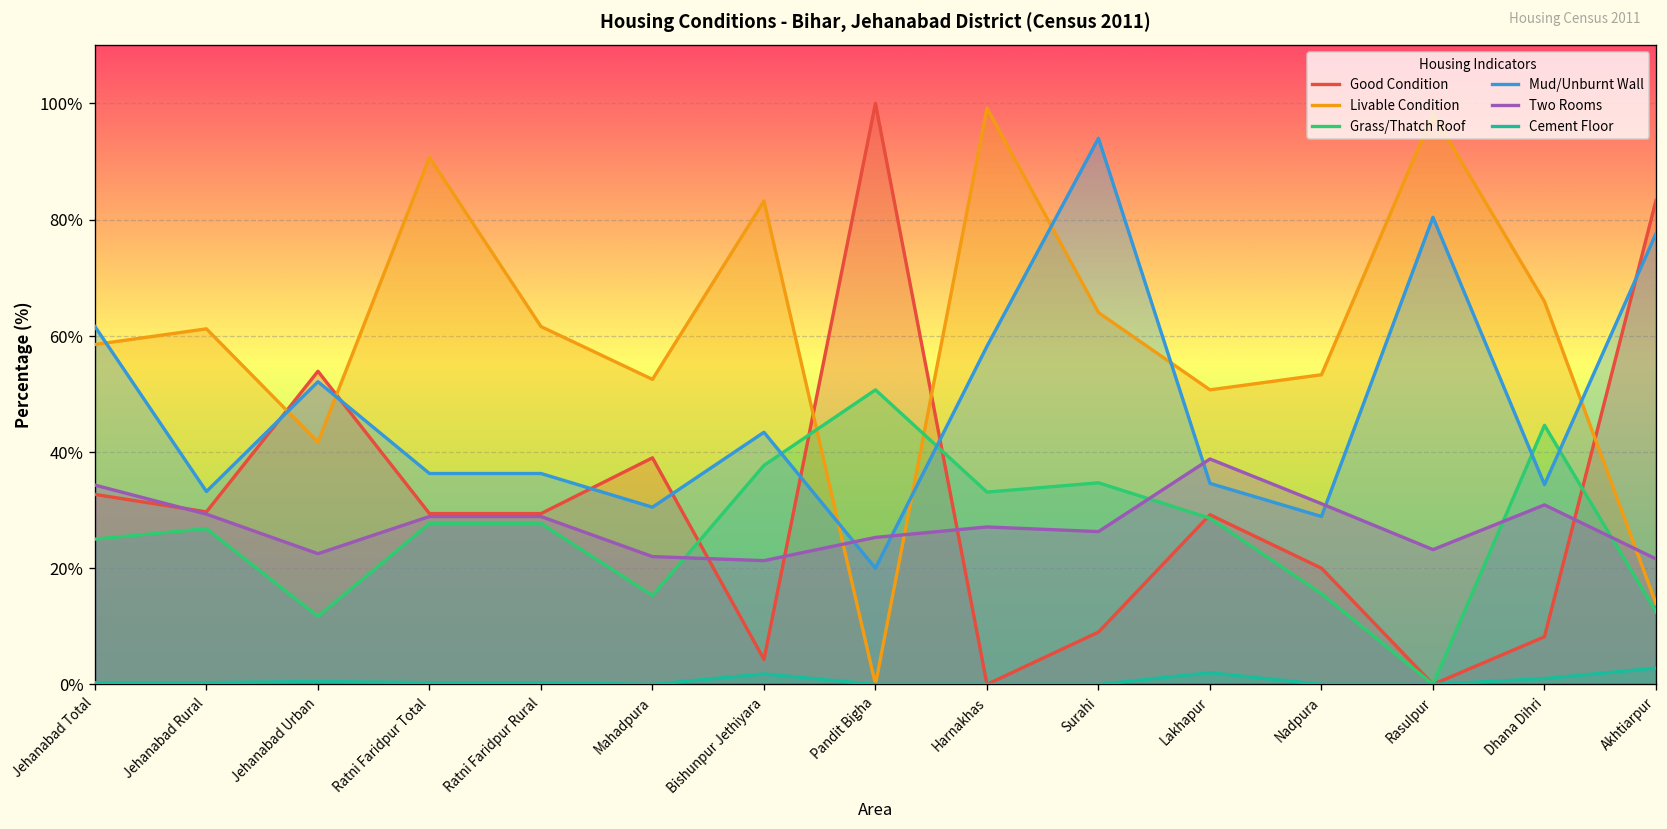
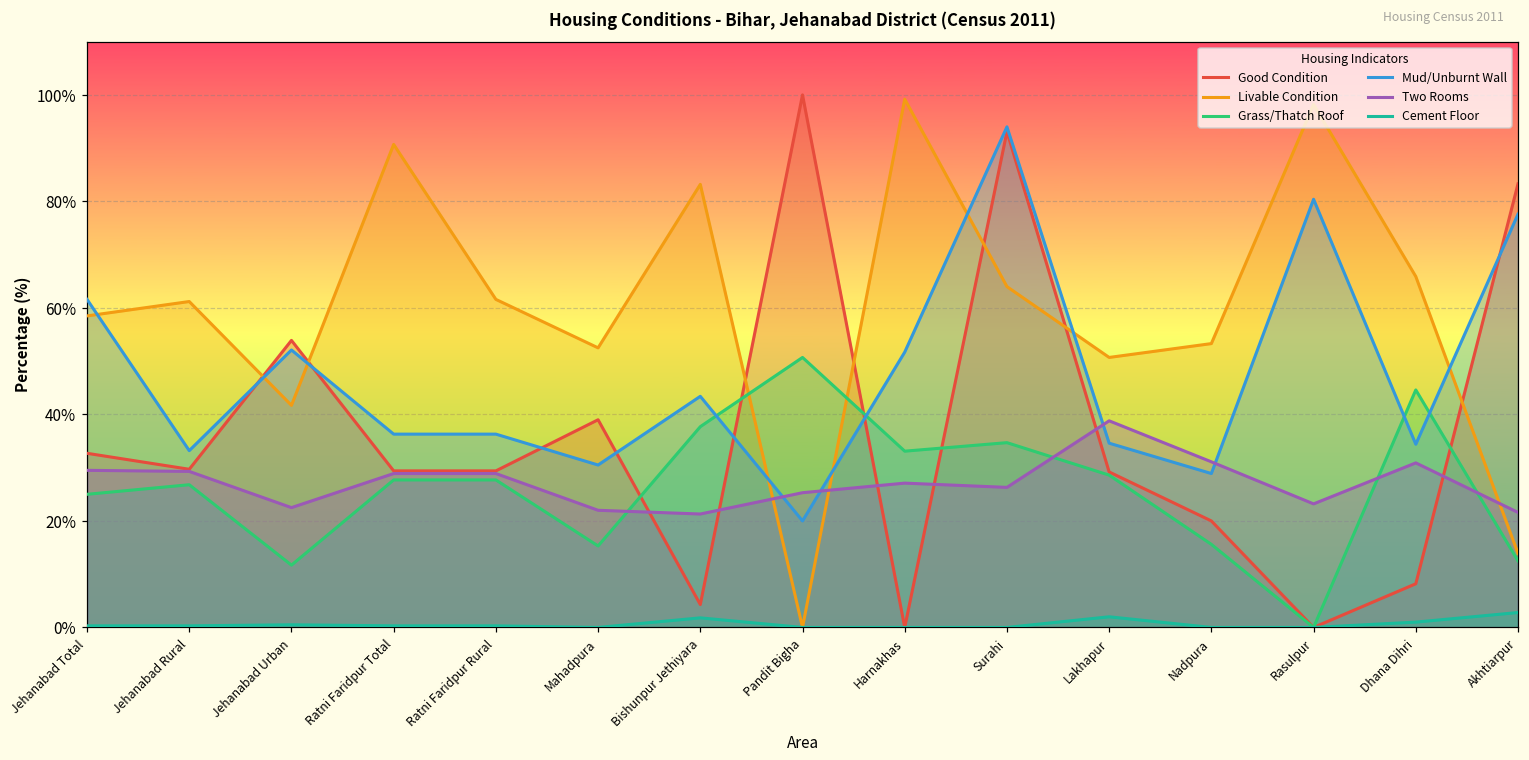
Two Rooms, Jehanabad Total: 34% -> 30%
Mud/Unburnt Wall, Harnakhas: 58% -> 52%
Good Condition, Surahi: 9% -> 93%
